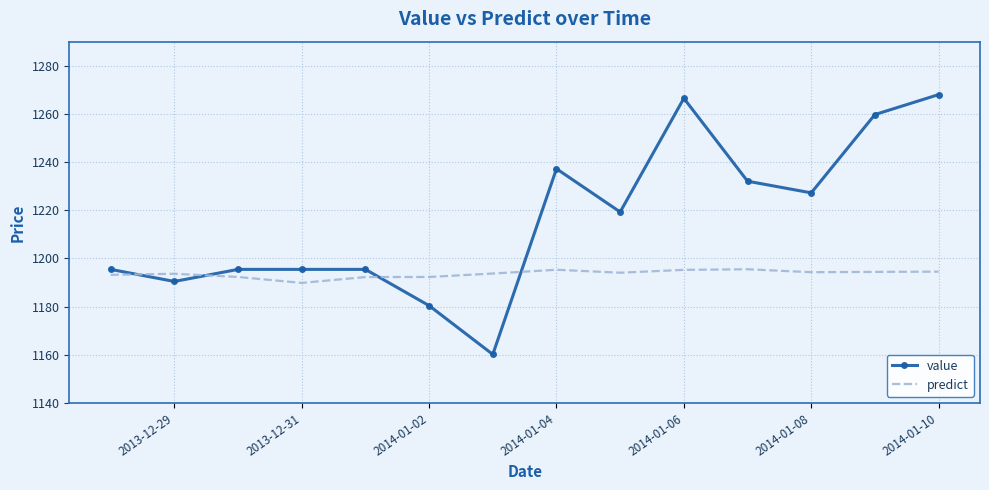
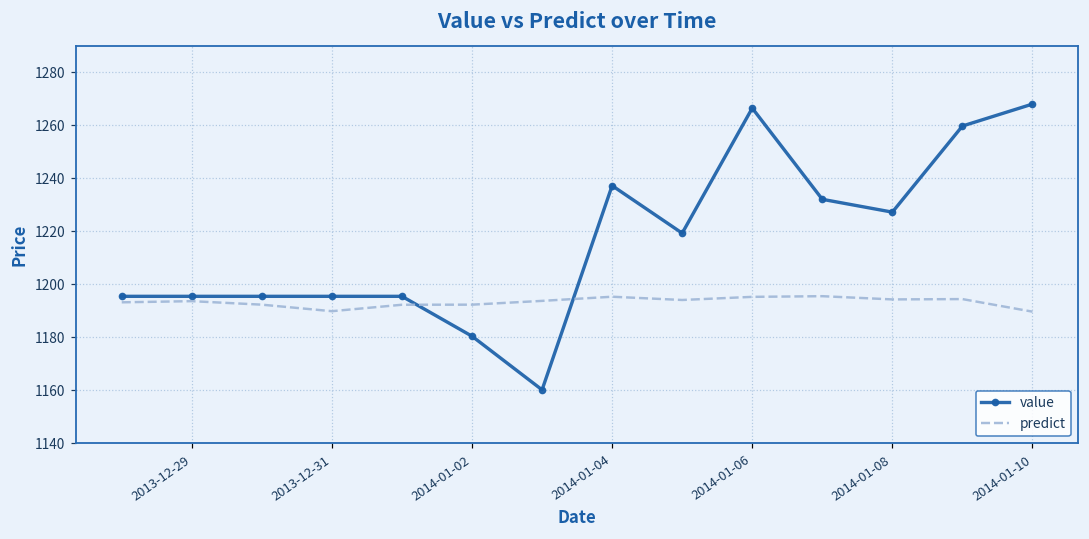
value, 2013-12-29: 1190 -> 1195
predict, 2014-01-10: 1195 -> 1190
